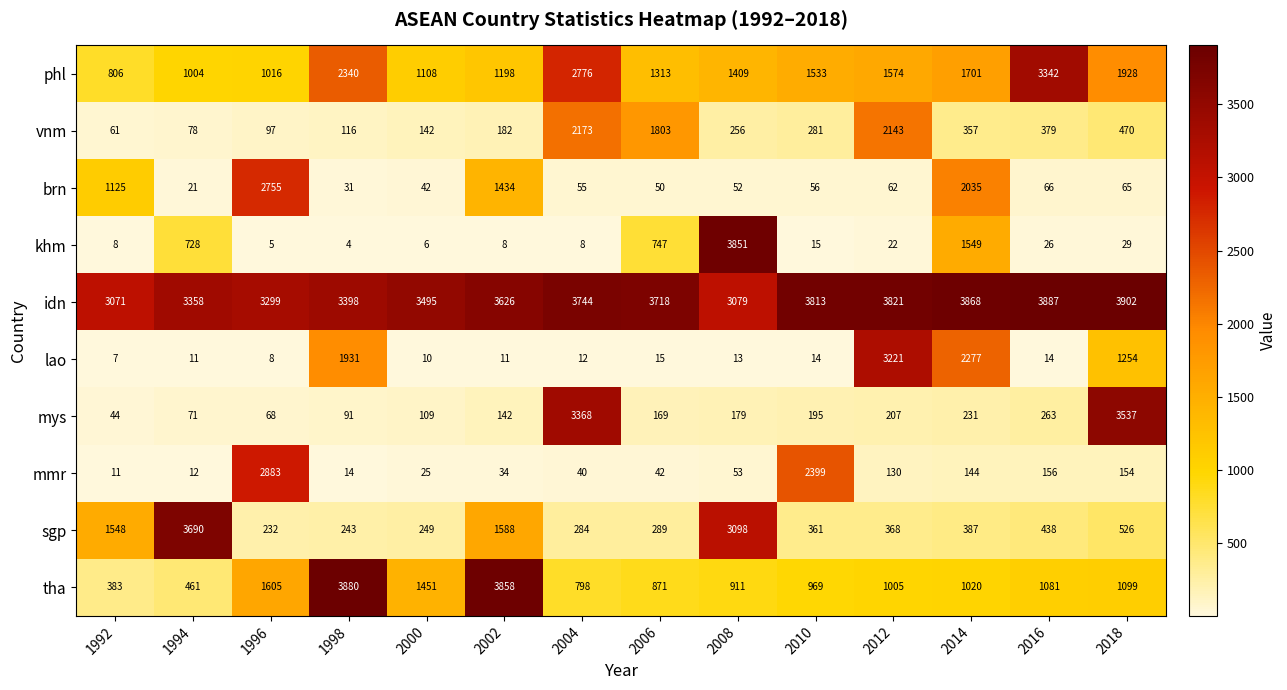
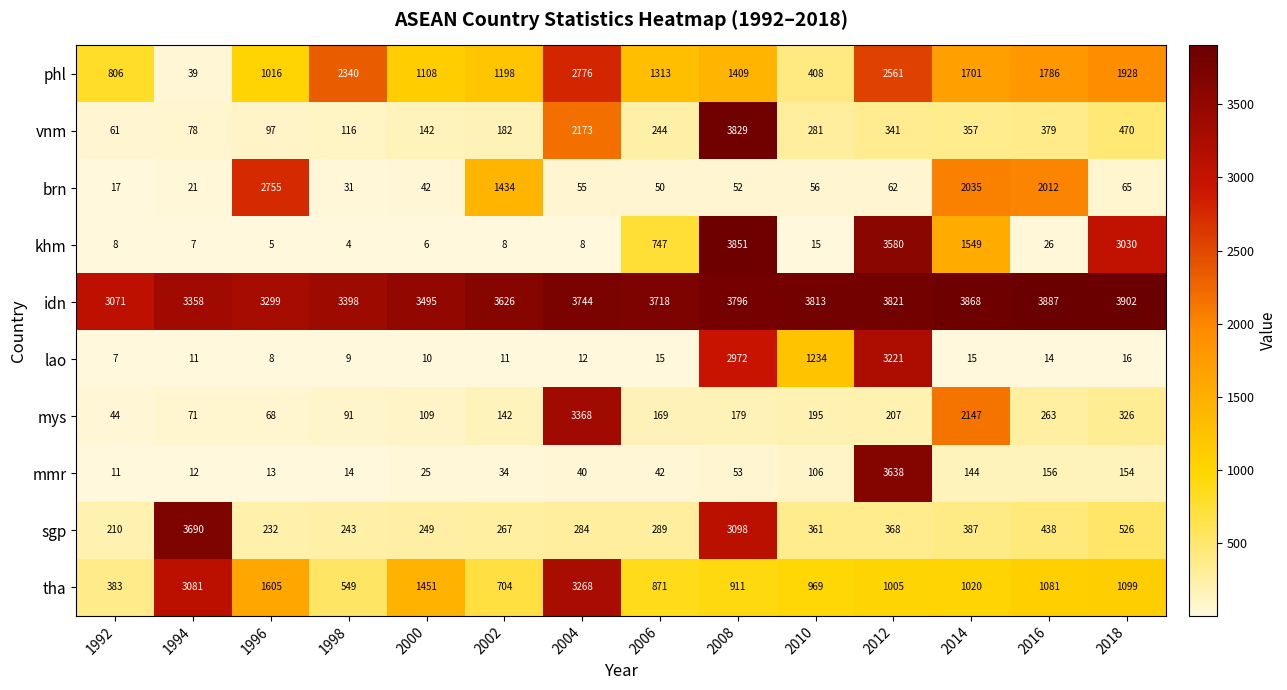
phl, 1994: 1004 -> 39
phl, 2010: 1533 -> 408
phl, 2012: 1574 -> 2561
phl, 2016: 3342 -> 1786
vnm, 2006: 1803 -> 244
vnm, 2008: 256 -> 3829
vnm, 2012: 2143 -> 341
brn, 1992: 1125 -> 17
brn, 2016: 66 -> 2012
khm, 1994: 728 -> 7
khm, 2012: 22 -> 3580
khm, 2018: 29 -> 3030
idn, 2008: 3079 -> 3796
lao, 1998: 1931 -> 9
lao, 2008: 13 -> 2972
lao, 2010: 14 -> 1234
lao, 2014: 2277 -> 15
lao, 2018: 1254 -> 16
mys, 2014: 231 -> 2147
mys, 2018: 3537 -> 326
mmr, 1996: 2883 -> 13
mmr, 2010: 2399 -> 106
mmr, 2012: 130 -> 3638
sgp, 1992: 1548 -> 210
sgp, 2002: 1588 -> 267
tha, 1994: 461 -> 3081
tha, 1998: 3880 -> 549
tha, 2002: 3858 -> 704
tha, 2004: 798 -> 3268
